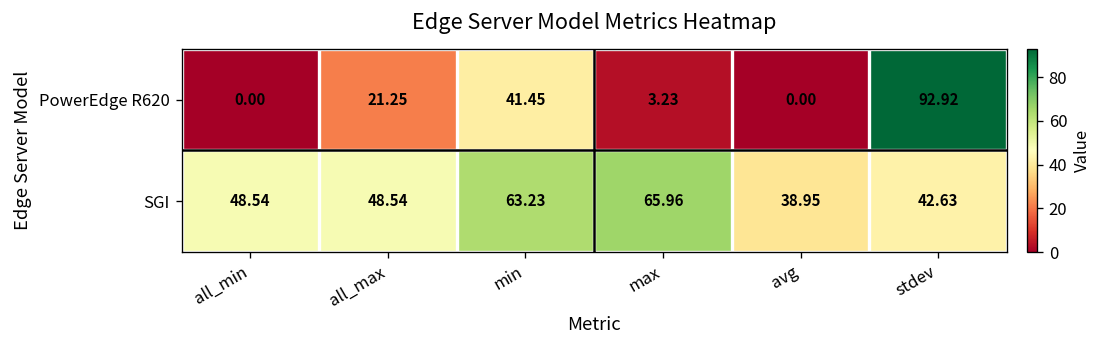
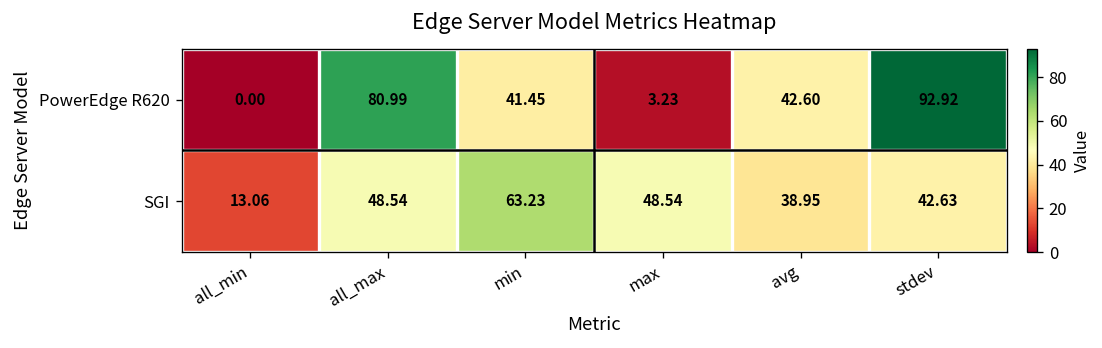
PowerEdge R620, all_max: 21.25 -> 80.99
PowerEdge R620, avg: 0.00 -> 42.60
SGI, all_min: 48.54 -> 13.06
SGI, max: 65.96 -> 48.54
